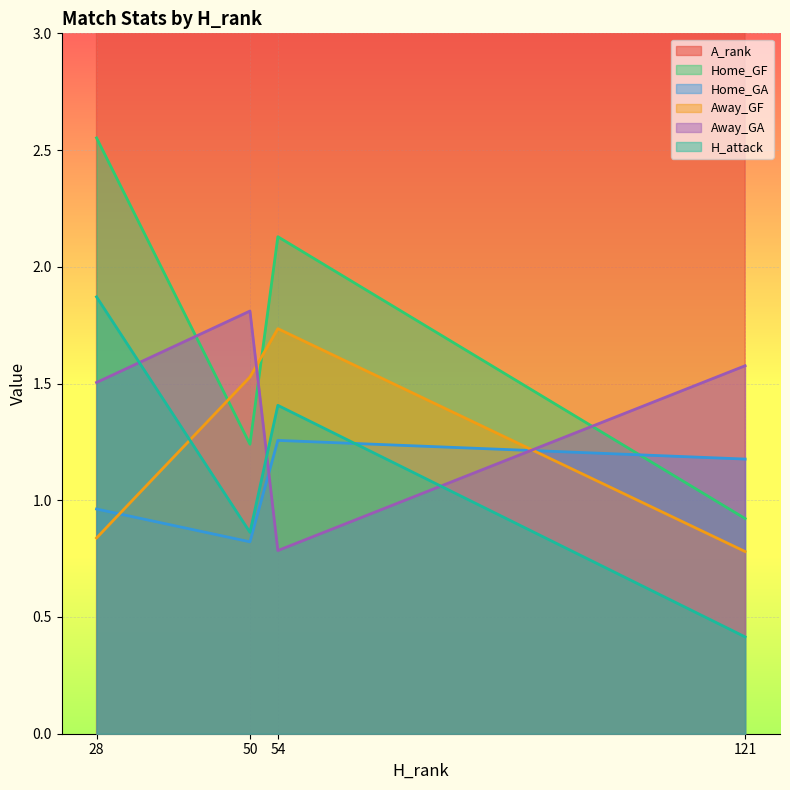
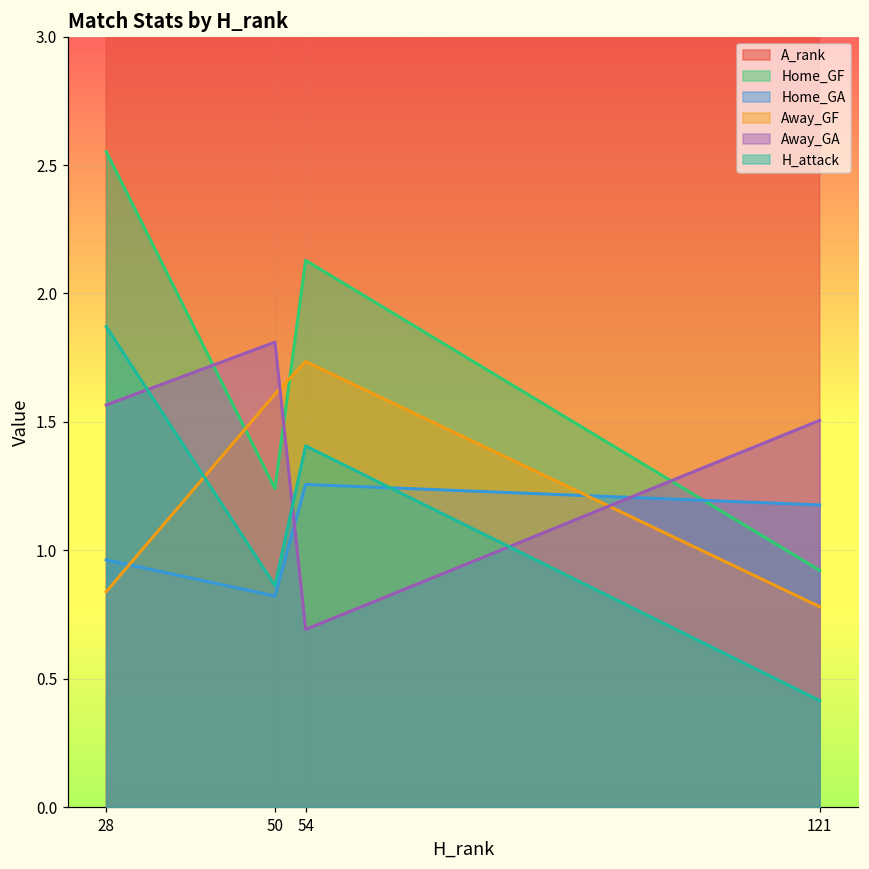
Away_GA, 28: 1.50 -> 1.57
Away_GF, 50: 1.53 -> 1.61
Away_GA, 54: 0.78 -> 0.69
Away_GA, 121: 1.58 -> 1.51
